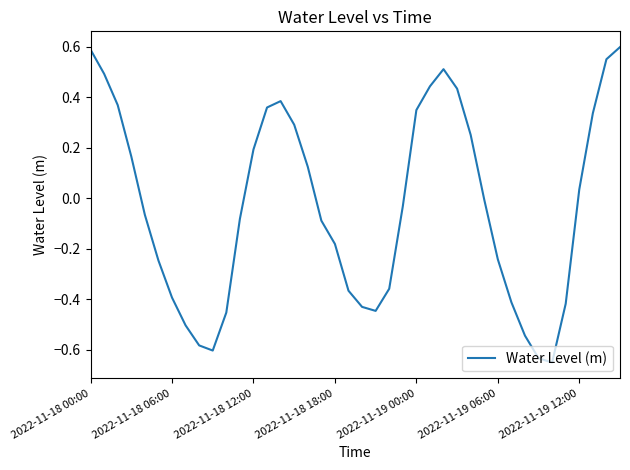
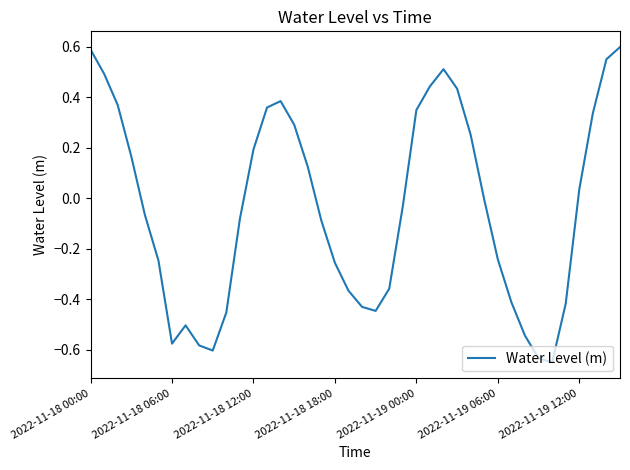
2022-11-18 06:00: -0.39 -> -0.58
2022-11-18 18:00: -0.18 -> -0.26
